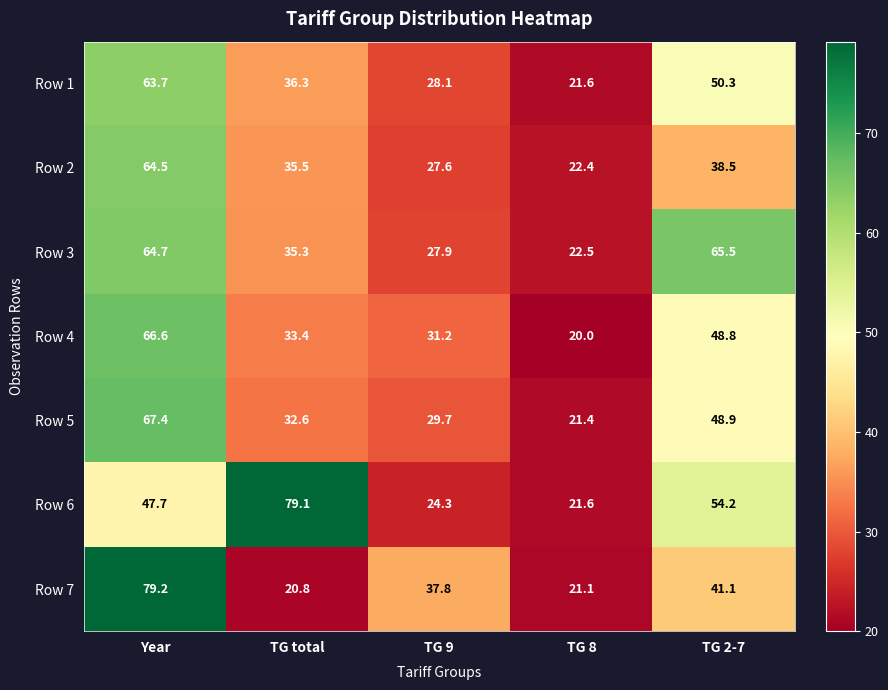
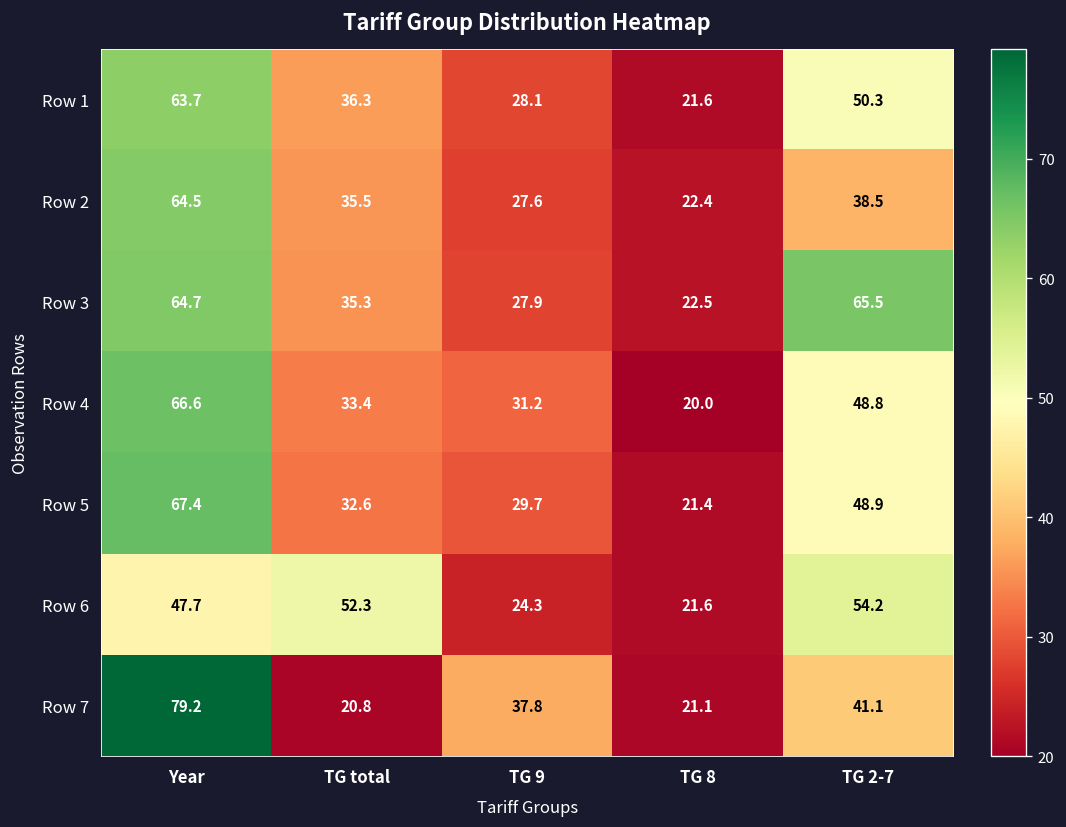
Row 6, TG total: 79.1 -> 52.3
